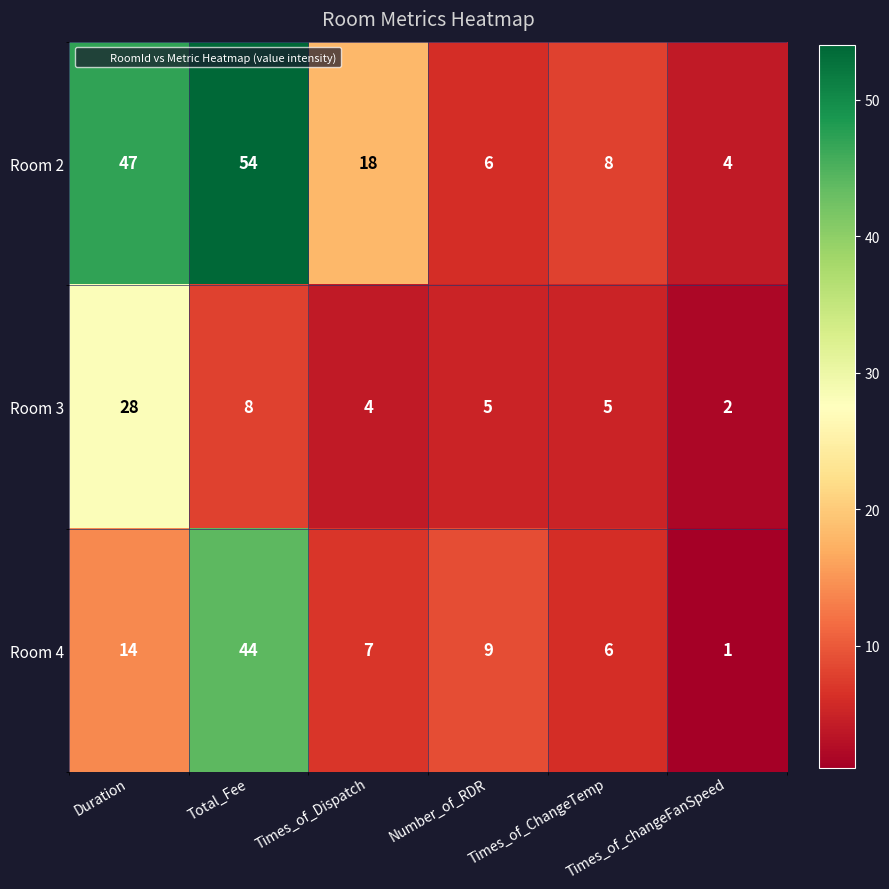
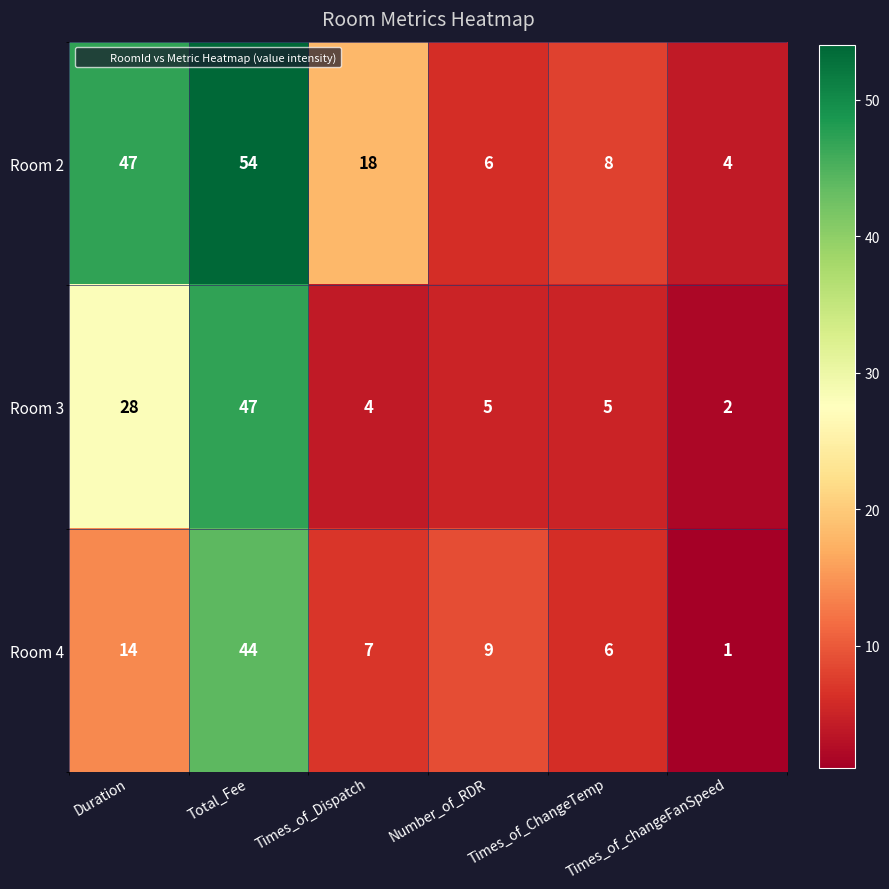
Room 3, Total_Fee: 8 -> 47
